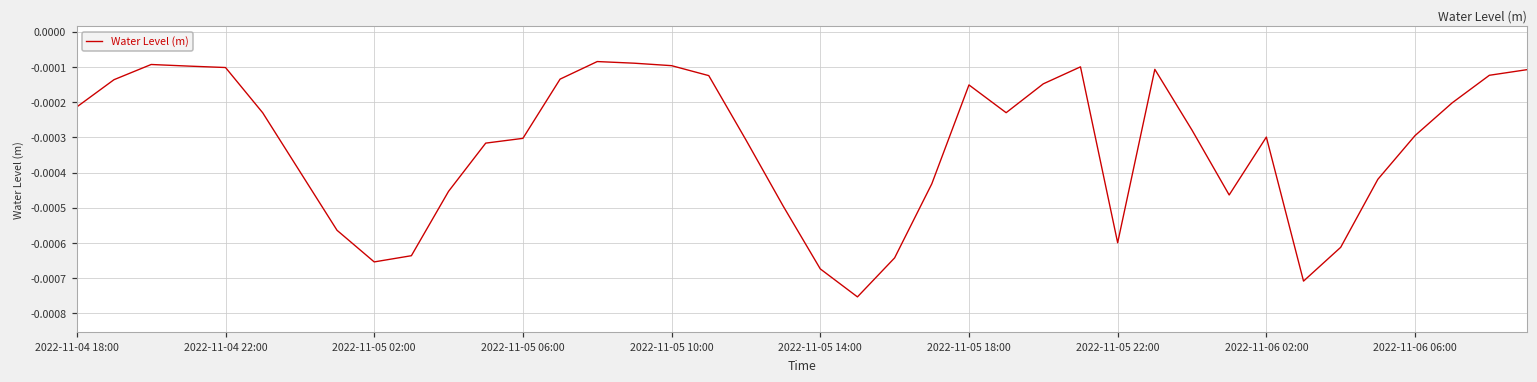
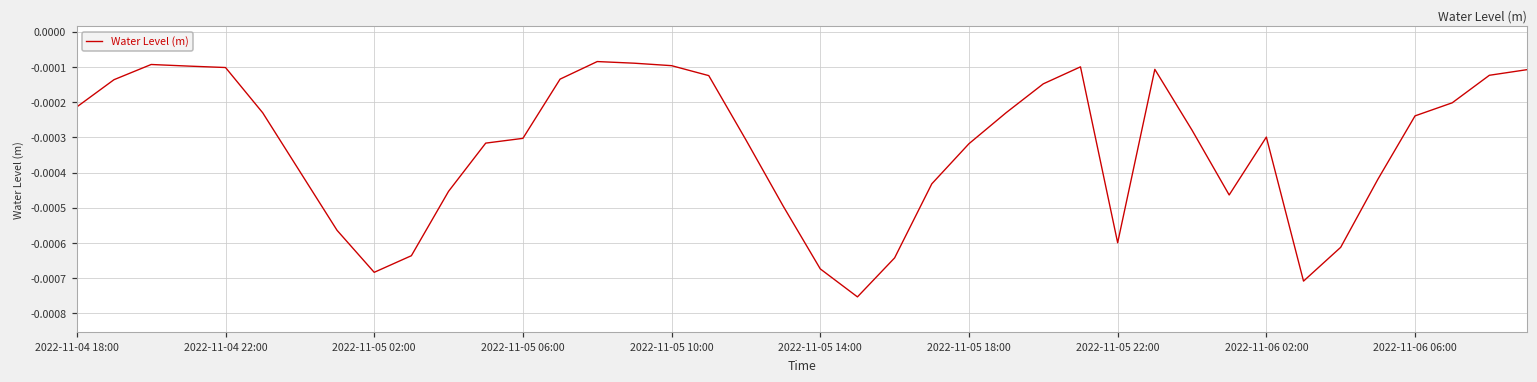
2022-11-05 02:00: -0.00065 -> -0.00068
2022-11-05 18:00: -0.00015 -> -0.00032
2022-11-06 06:00: -0.00029 -> -0.00024
